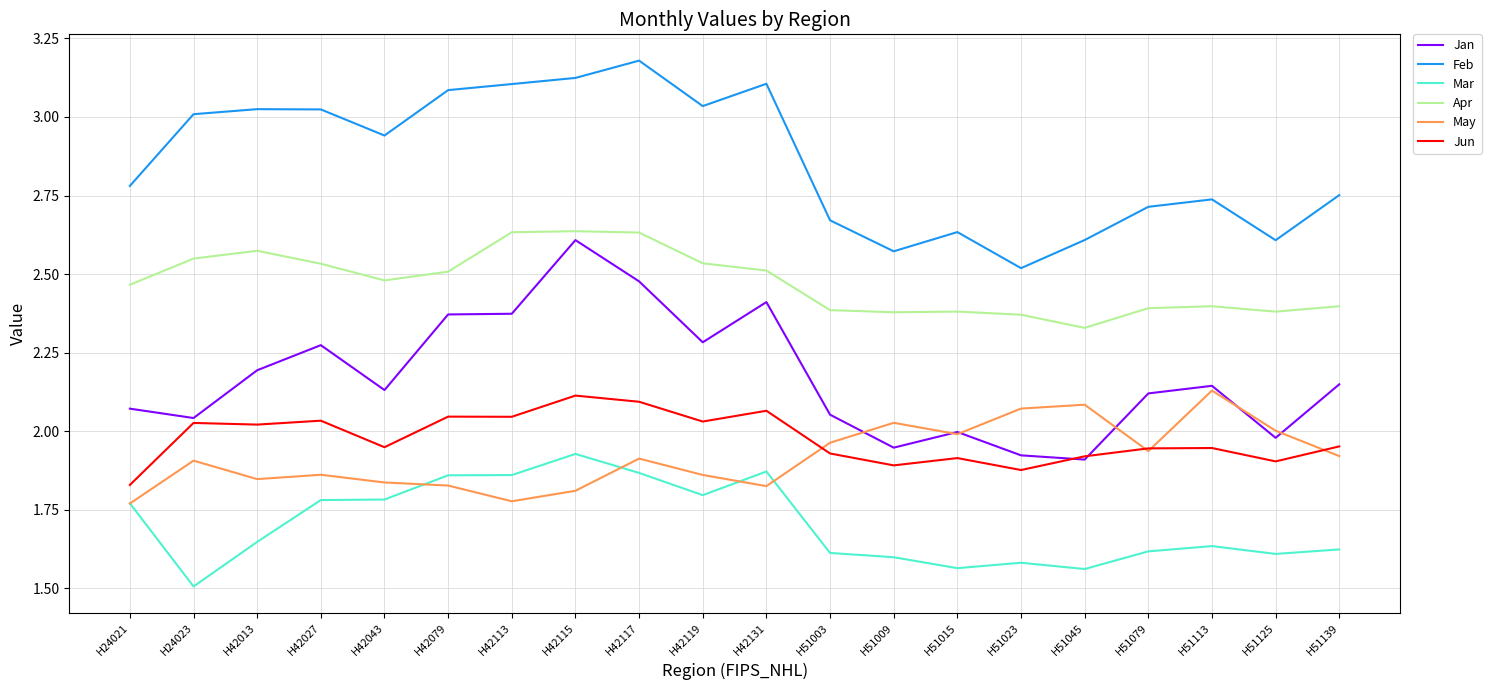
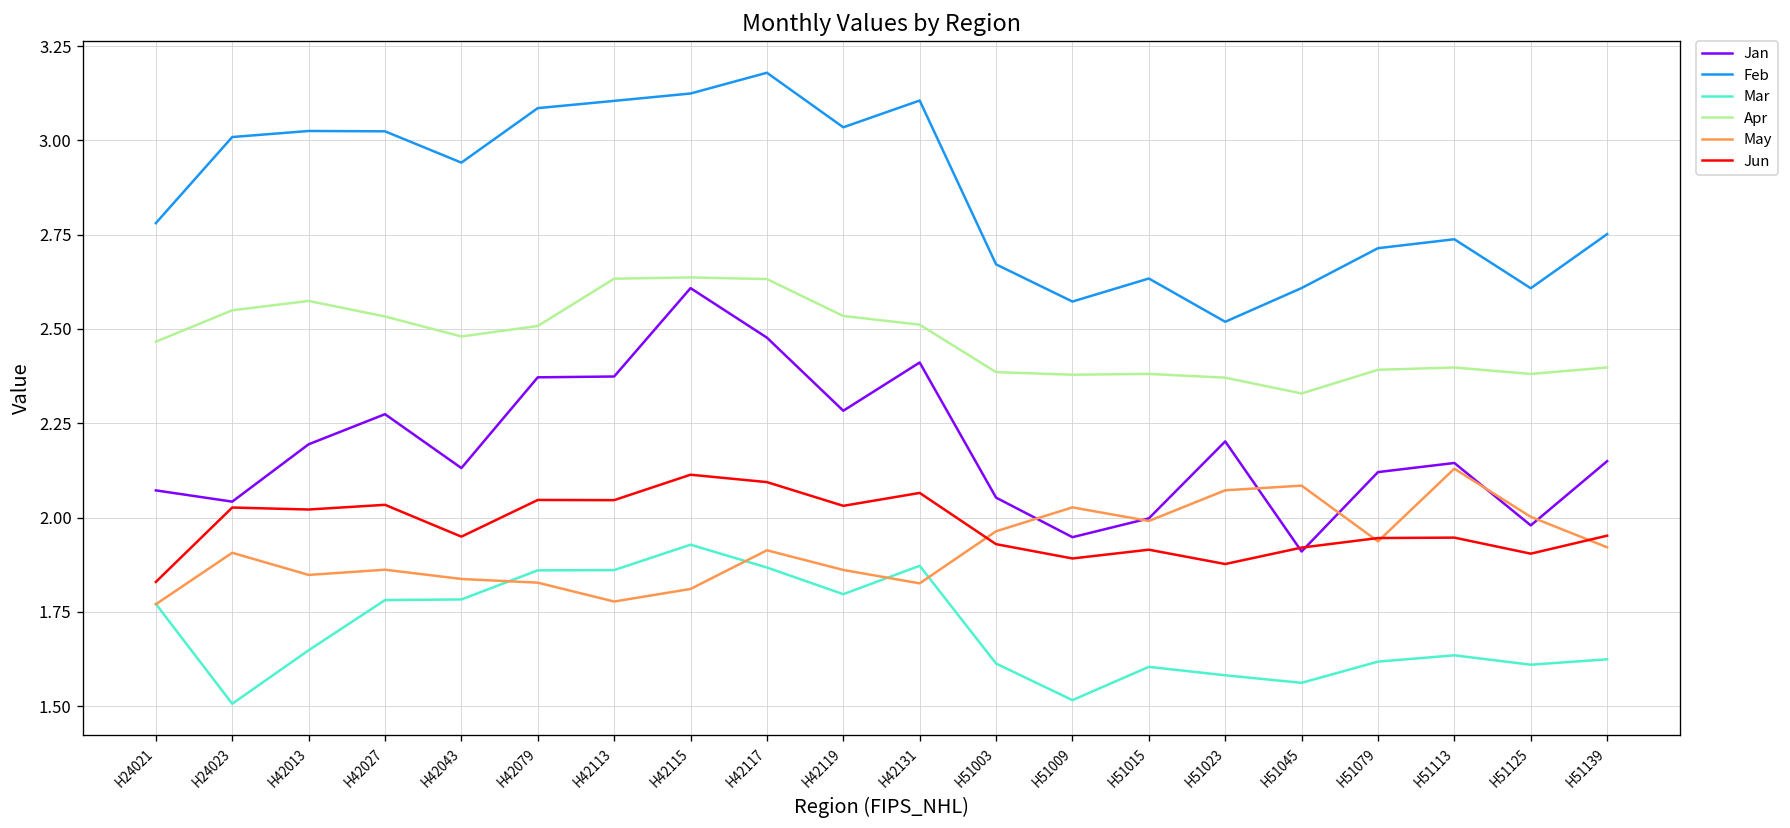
Mar, H51009: 1.60 -> 1.52
Mar, H51015: 1.56 -> 1.60
Jan, H51023: 1.92 -> 2.20
